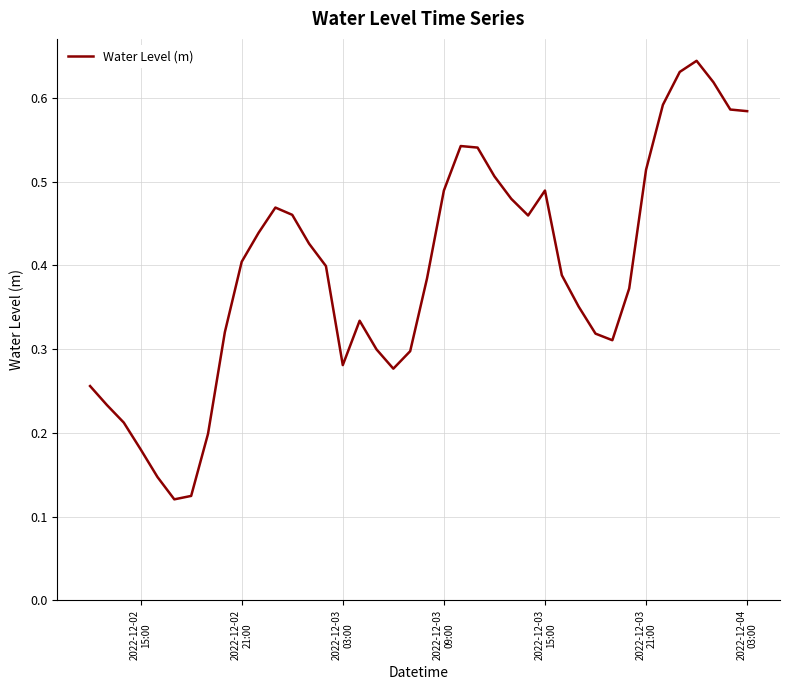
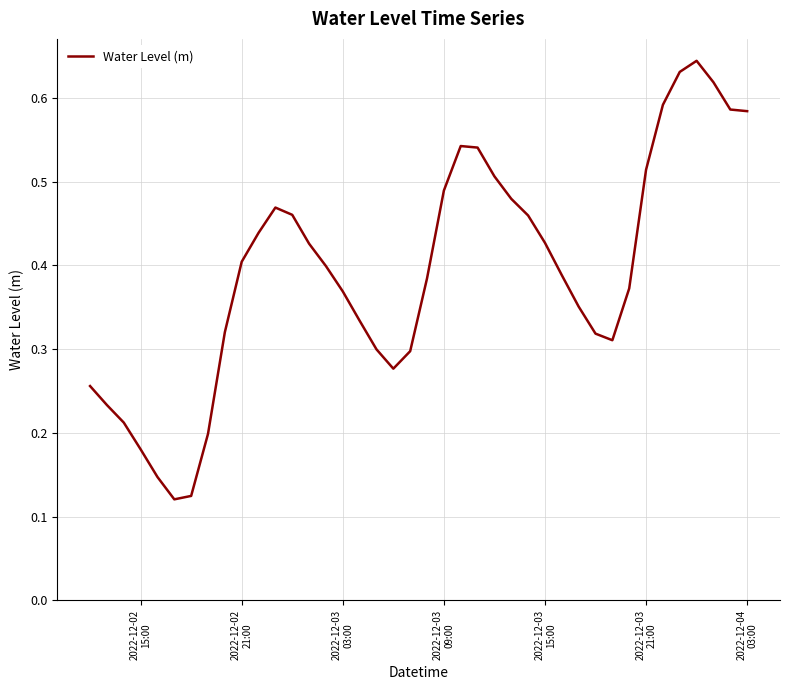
2022-12-03 03:00: 0.28 -> 0.37
2022-12-03 15:00: 0.49 -> 0.43
